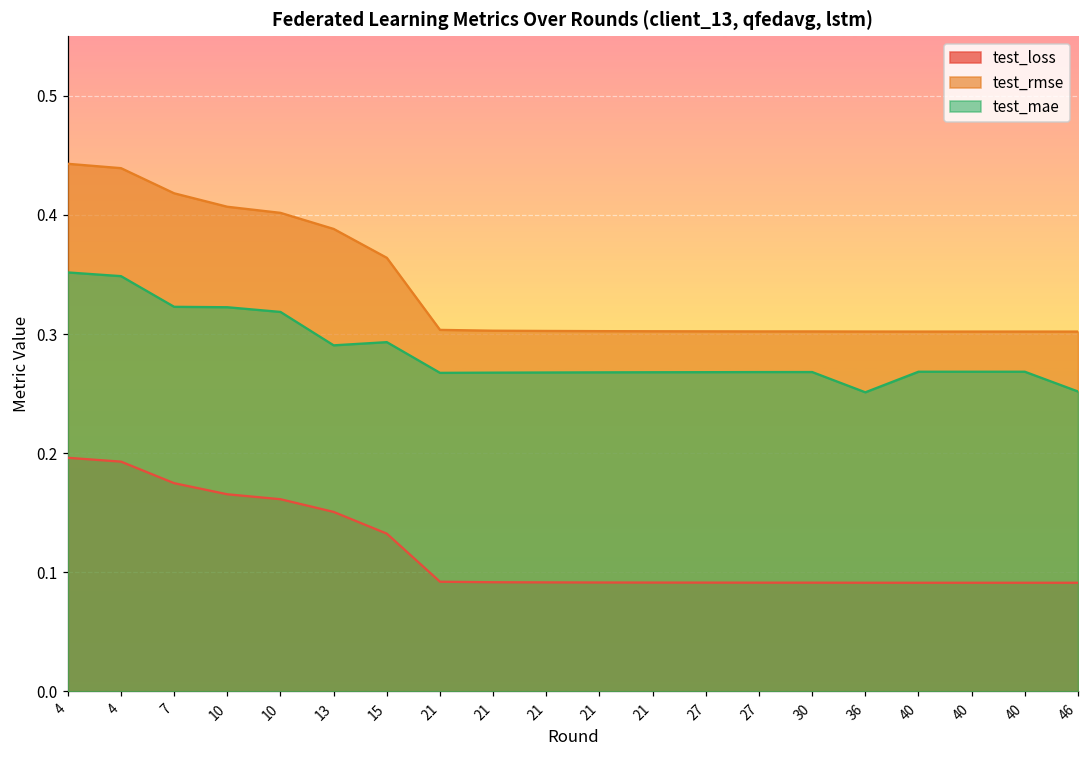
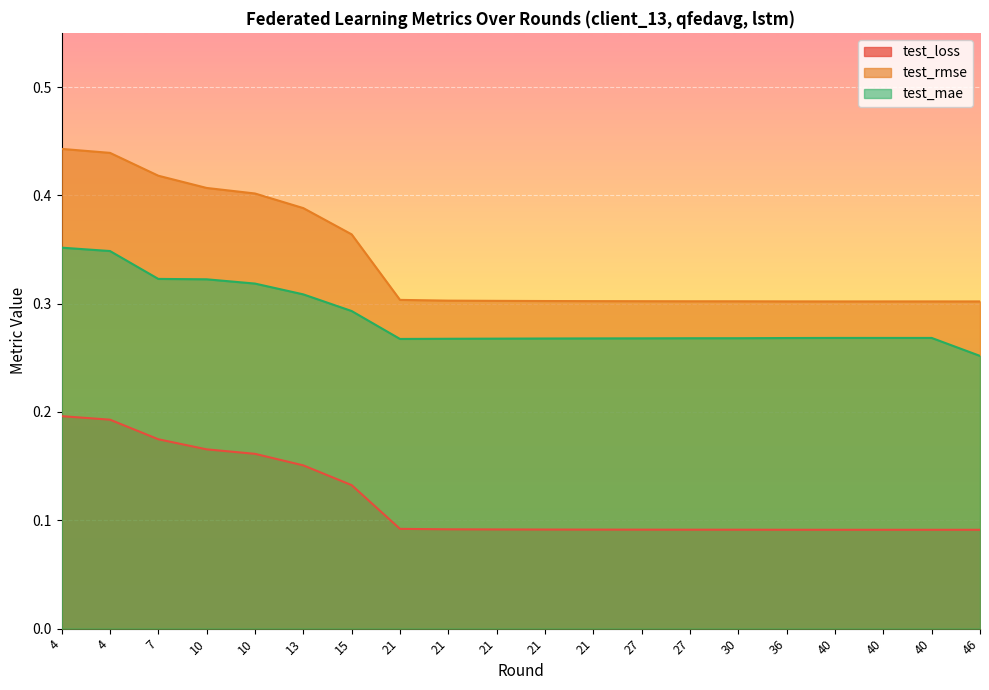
test_mae, 13: 0.291 -> 0.309
test_mae, 36: 0.251 -> 0.268
